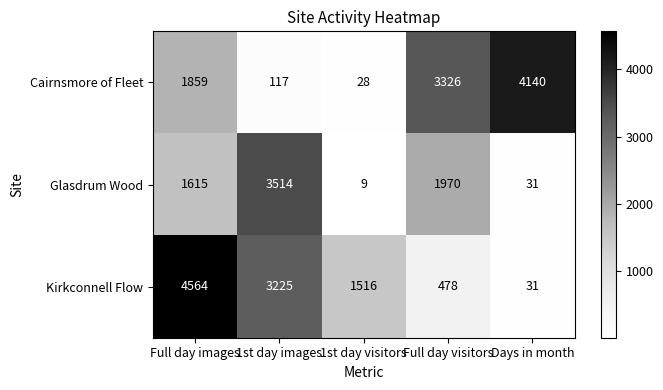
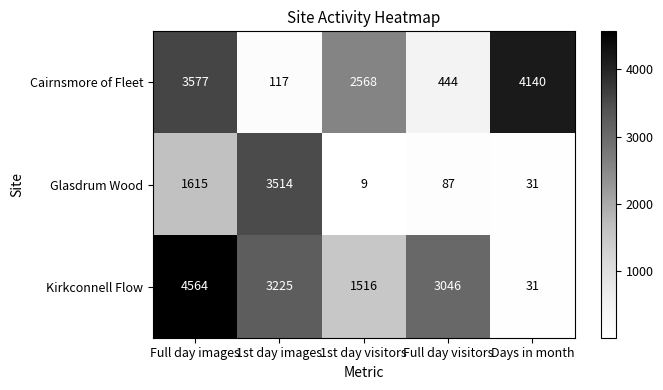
Cairnsmore of Fleet, Full day images: 1859 -> 3577
Cairnsmore of Fleet, 1st day visitors: 28 -> 2568
Cairnsmore of Fleet, Full day visitors: 3326 -> 444
Glasdrum Wood, Full day visitors: 1970 -> 87
Kirkconnell Flow, Full day visitors: 478 -> 3046
